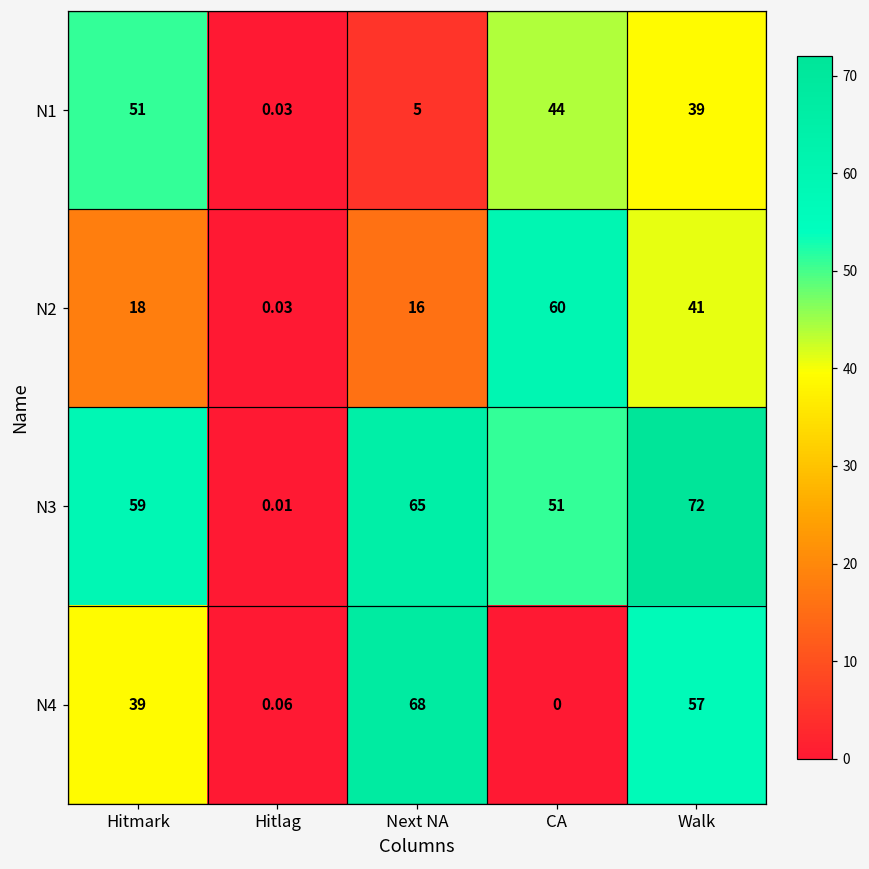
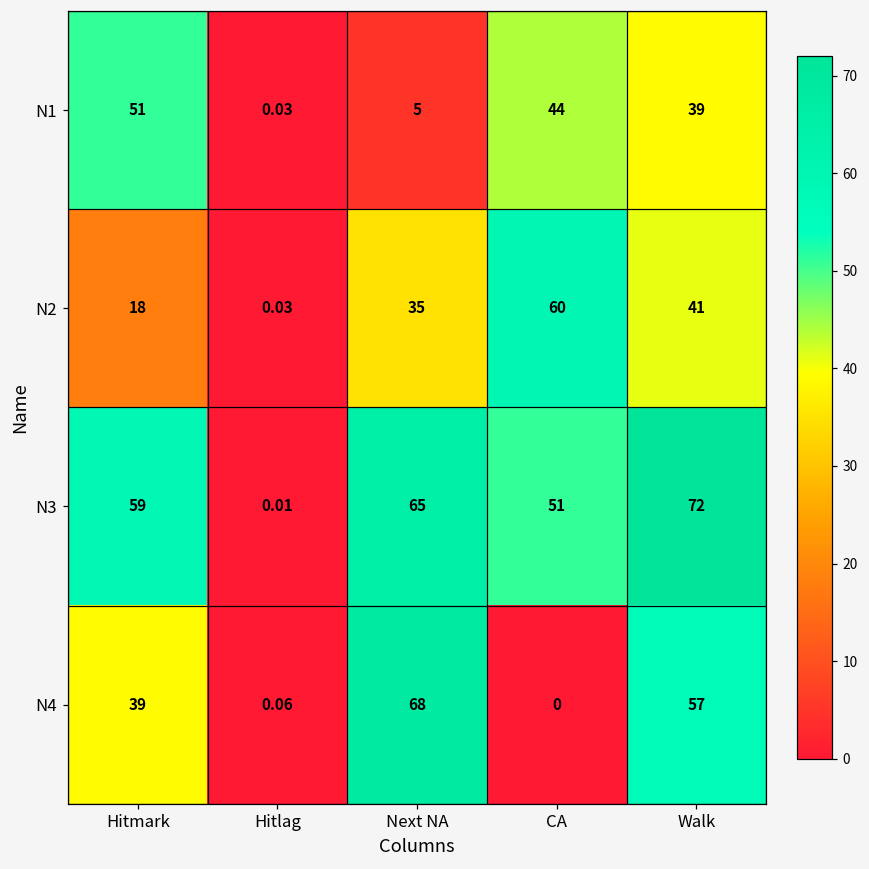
N2, Next NA: 16 -> 35
